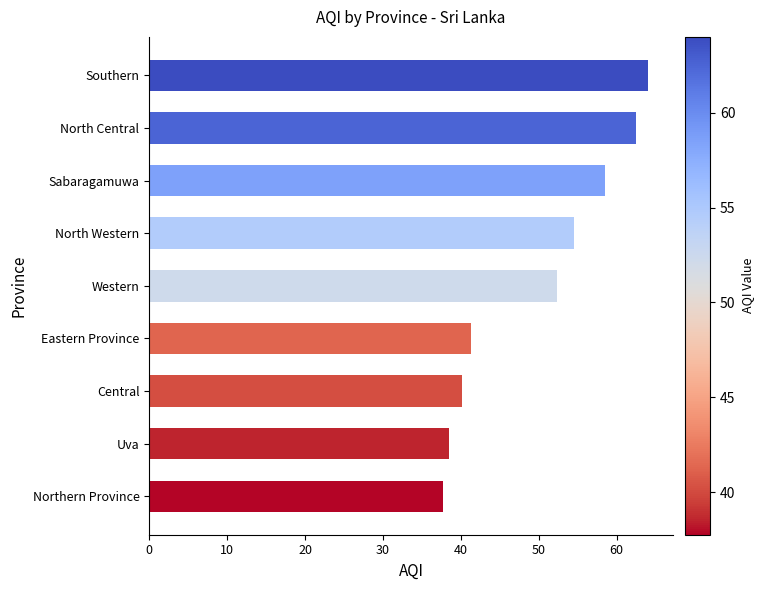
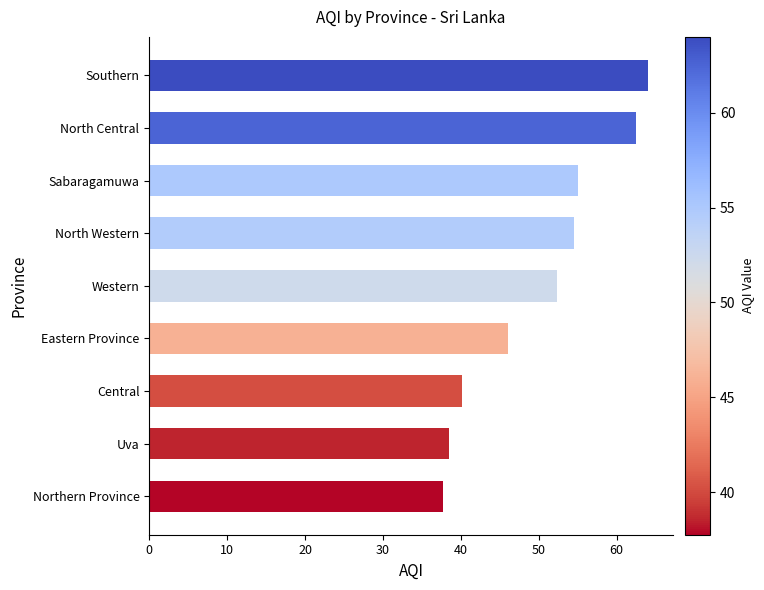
Sabaragamuwa: 59 -> 55
Eastern Province: 41 -> 46
